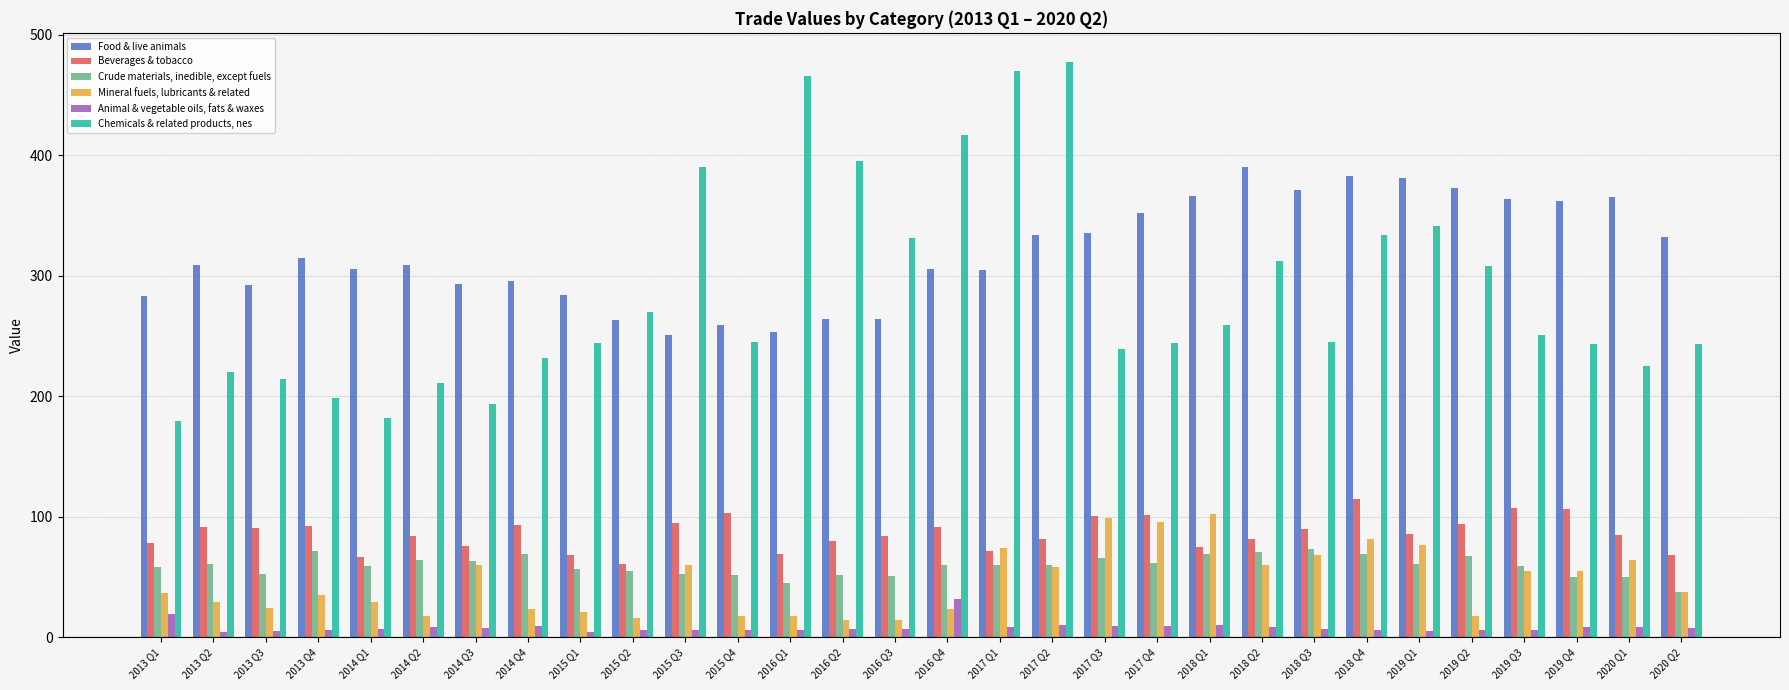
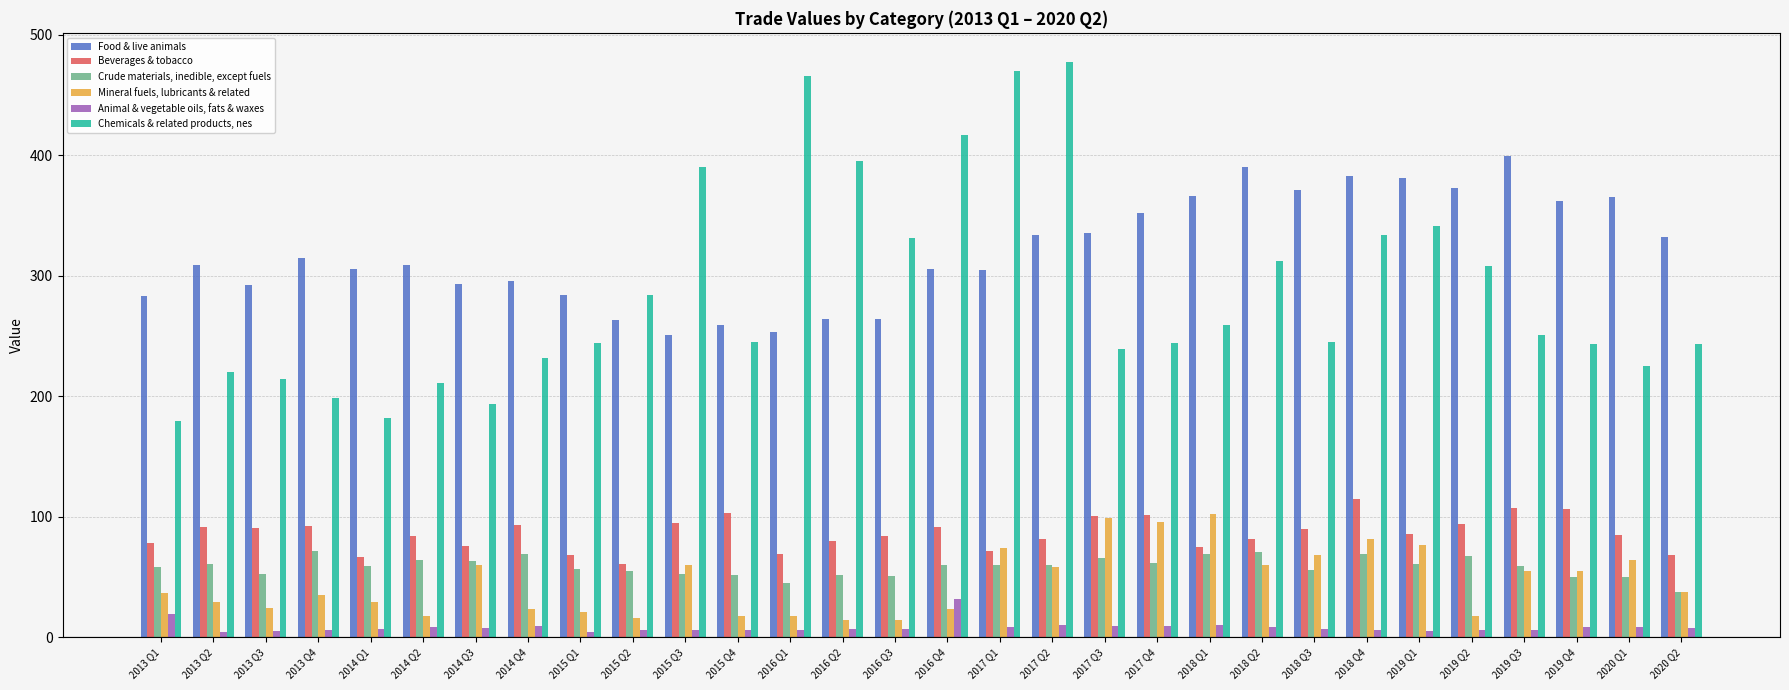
Chemicals & related products, nes, 2015 Q2: 270 -> 284
Crude materials, inedible, except fuels, 2018 Q3: 73 -> 56
Food & live animals, 2019 Q3: 364 -> 400
